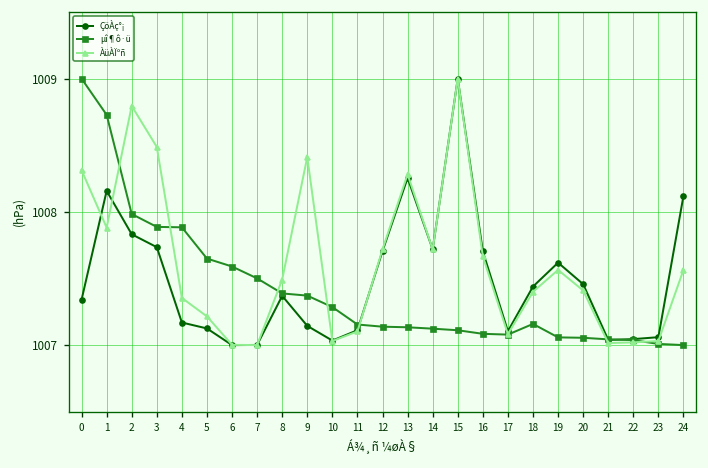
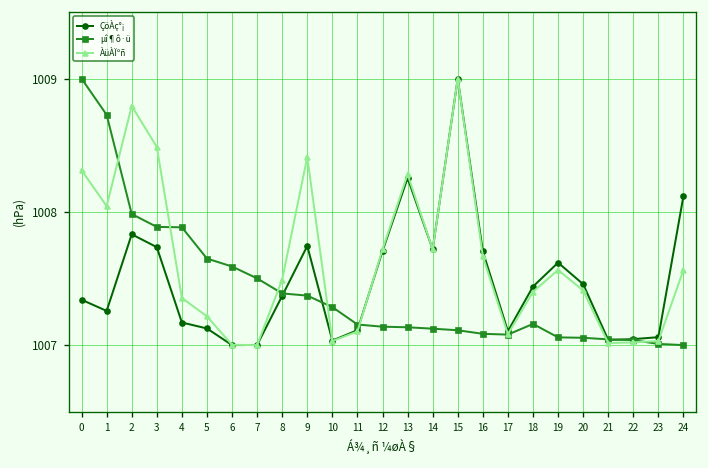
ÇöÀç°¡, 1: 1008.16 -> 1007.26
ÀüÀÏºñ, 1: 1007.88 -> 1008.04
ÇöÀç°¡, 9: 1007.14 -> 1007.74
